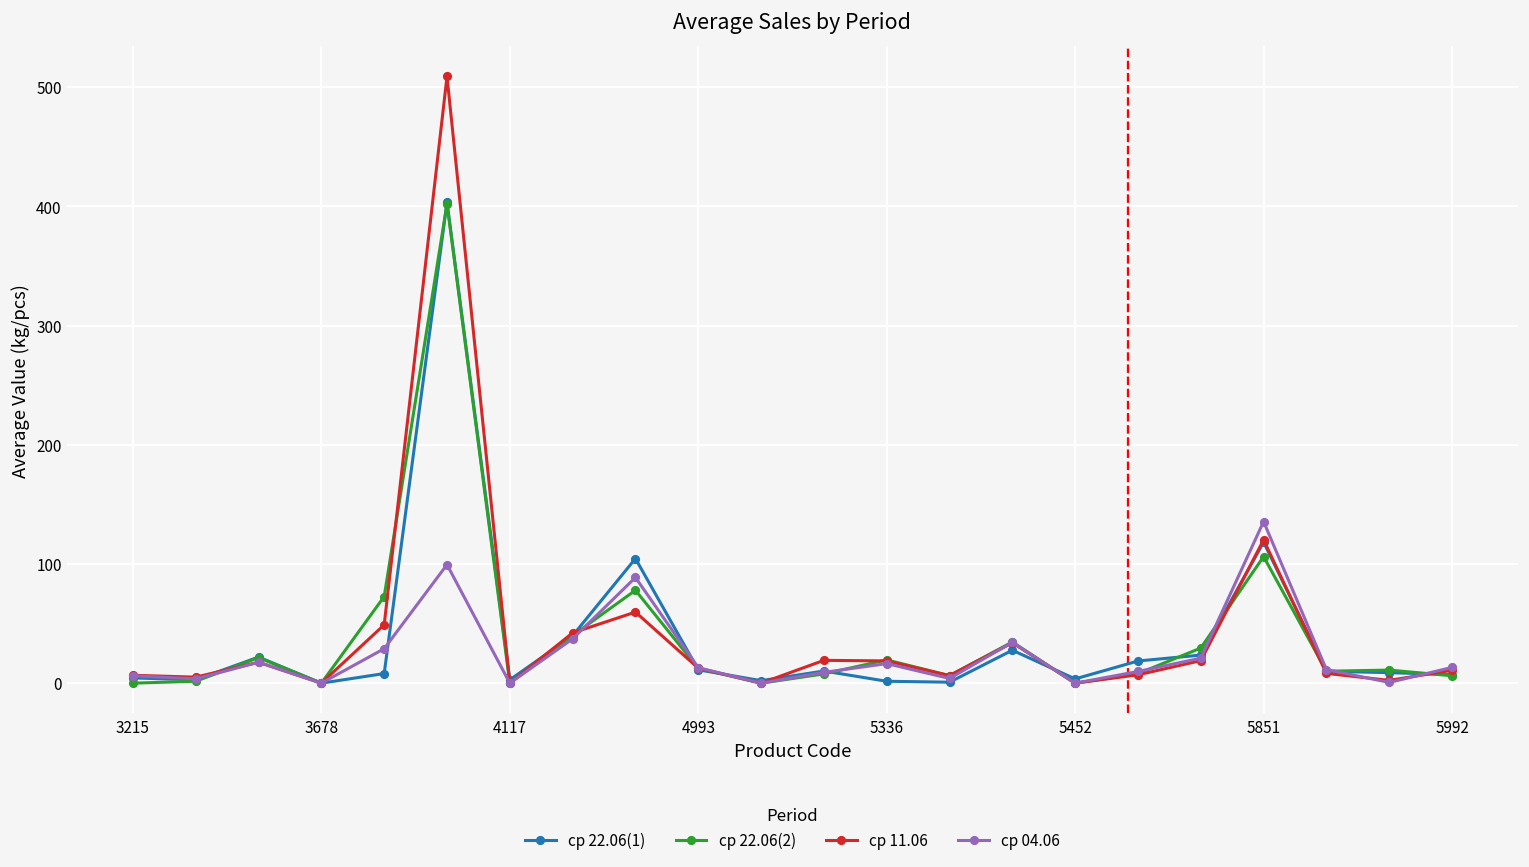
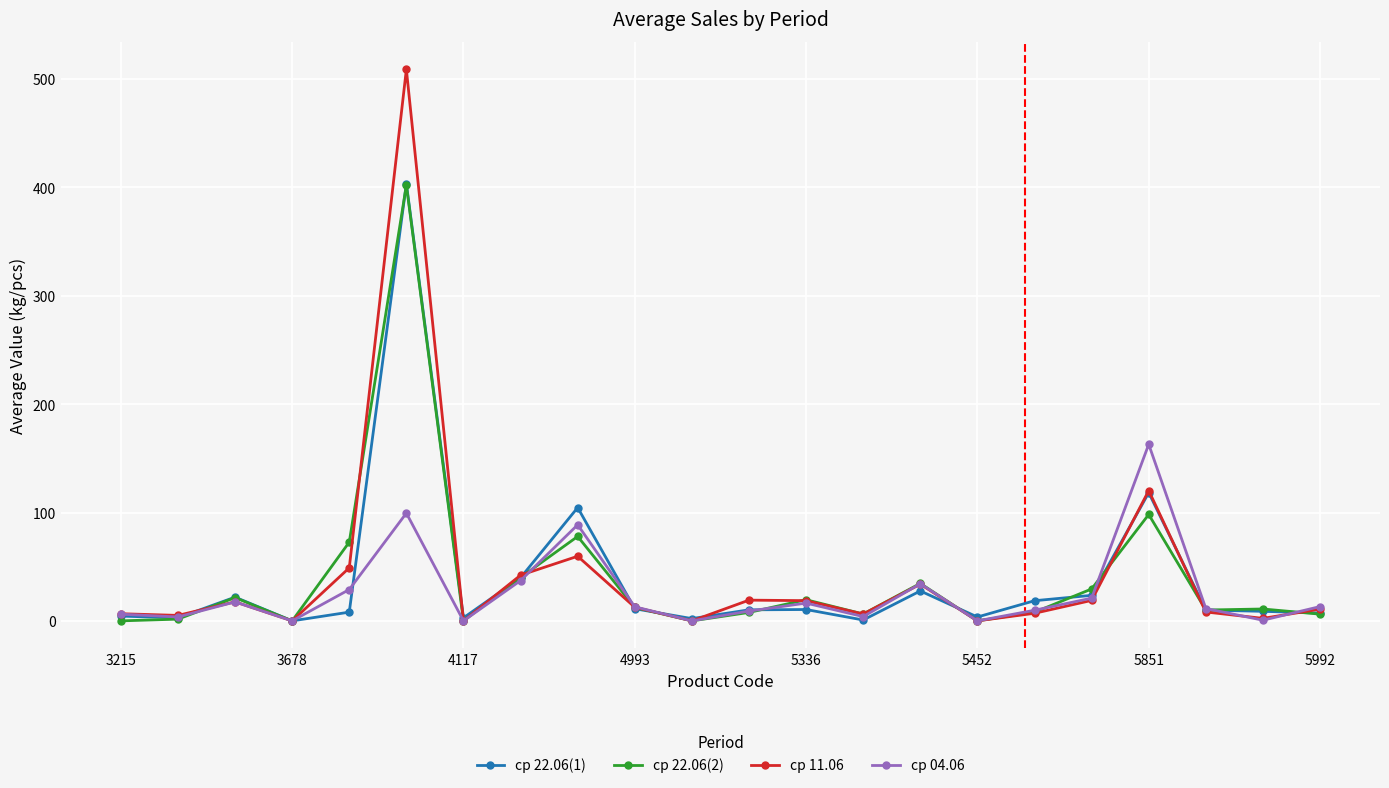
ср 22.06(1), 5336: 2 -> 10
ср 22.06(2), 5851: 106 -> 98
ср 04.06, 5851: 136 -> 163
